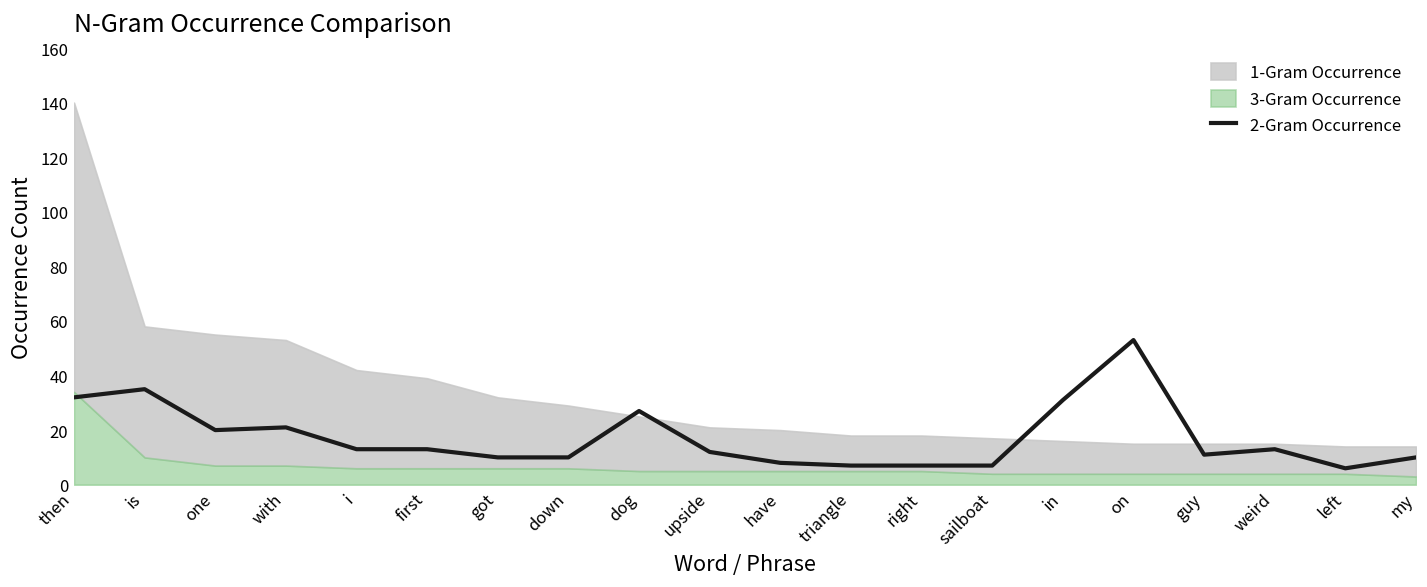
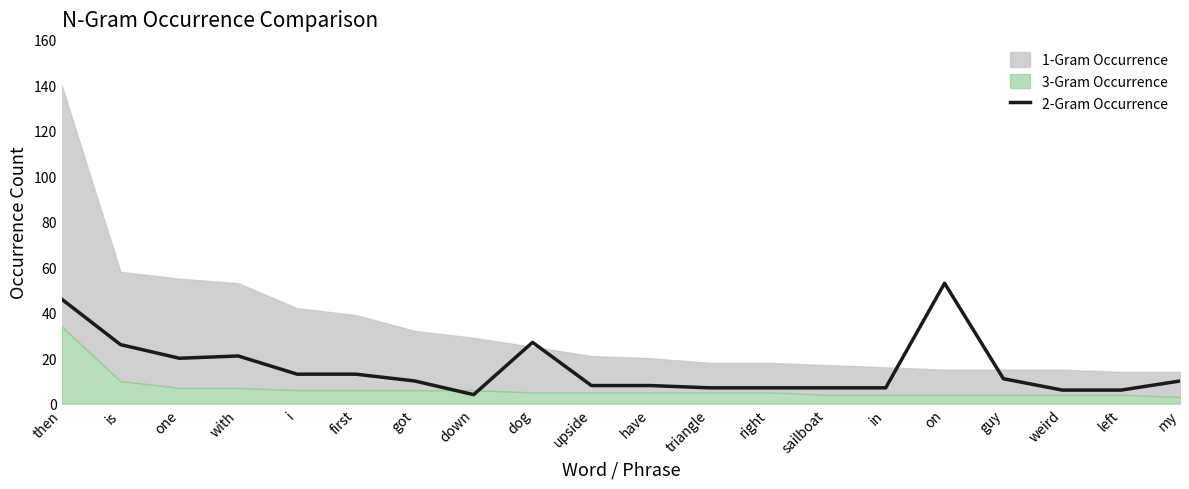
2-Gram Occurrence, then: 32 -> 46
2-Gram Occurrence, is: 35 -> 26
2-Gram Occurrence, down: 10 -> 4
2-Gram Occurrence, upside: 12 -> 8
2-Gram Occurrence, in: 31 -> 7
2-Gram Occurrence, weird: 13 -> 6
